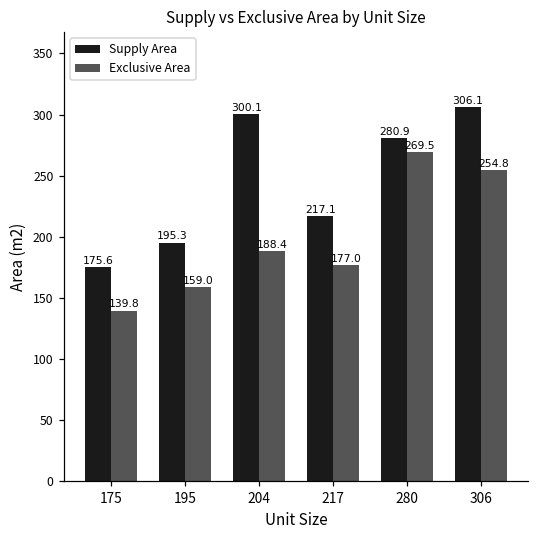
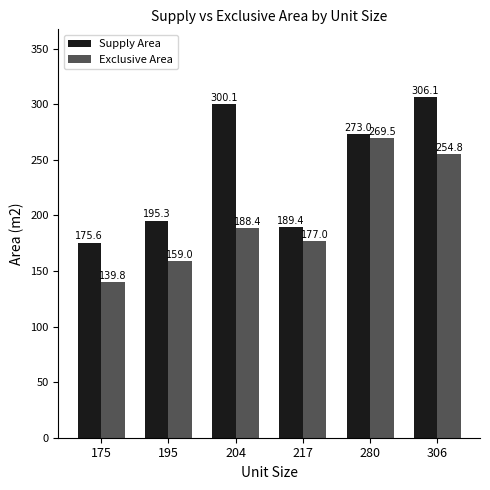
Supply Area, 217: 217.1 -> 189.4
Supply Area, 280: 280.9 -> 273.0
